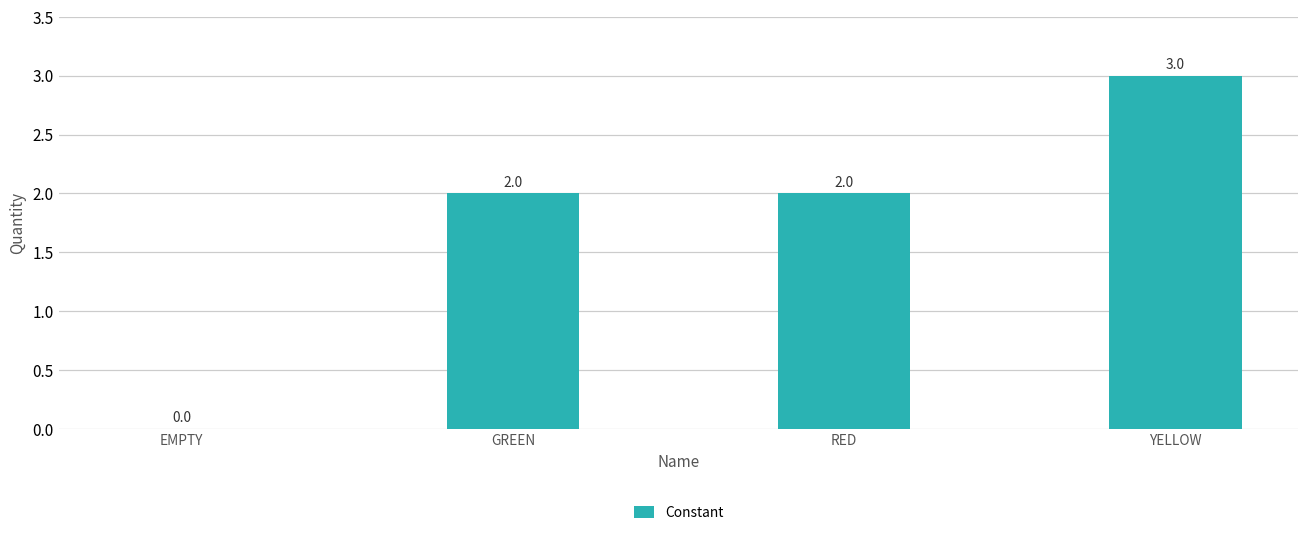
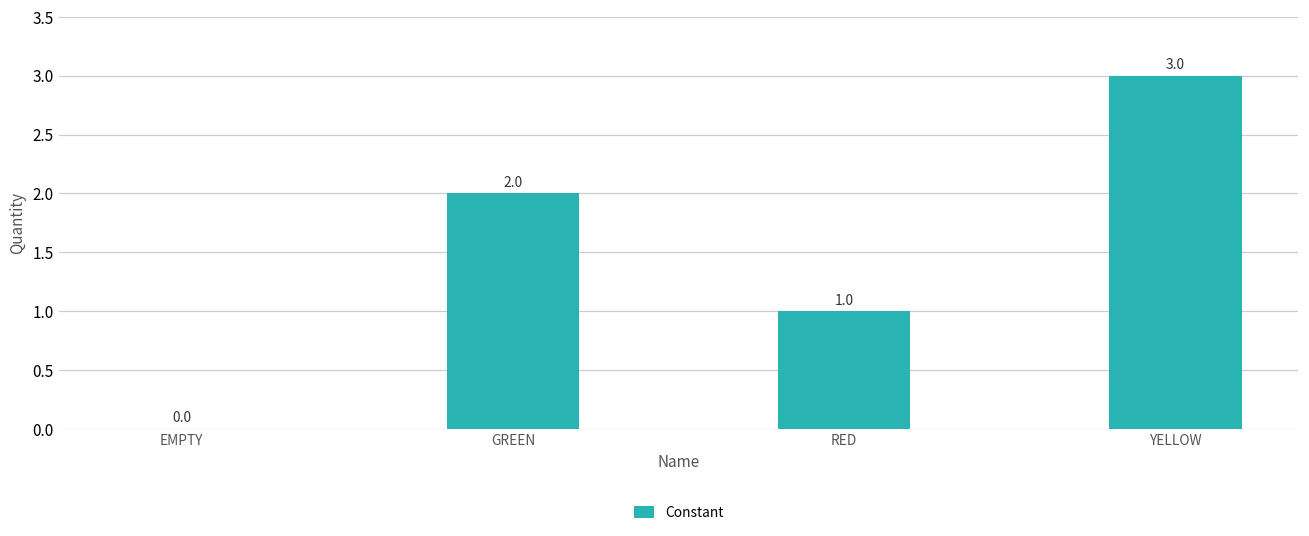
RED: 2.0 -> 1.0
